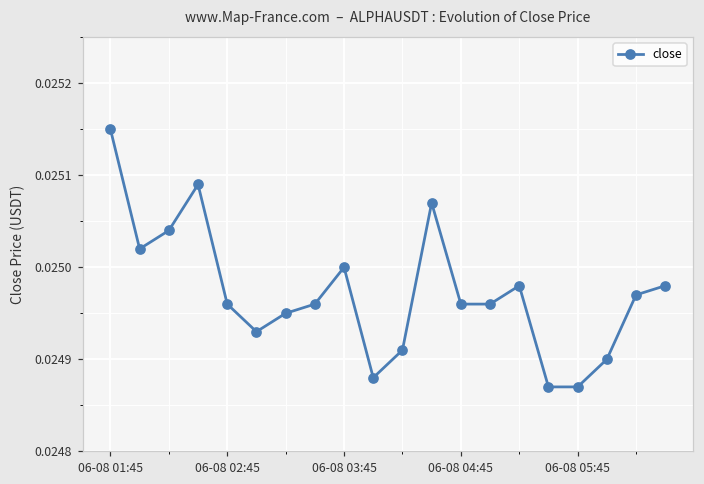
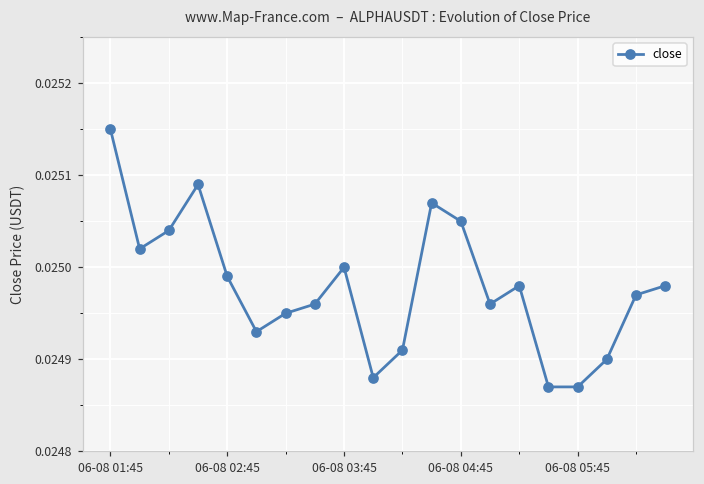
06-08 02:45: 0.02496 -> 0.02499
06-08 04:45: 0.02496 -> 0.02505
